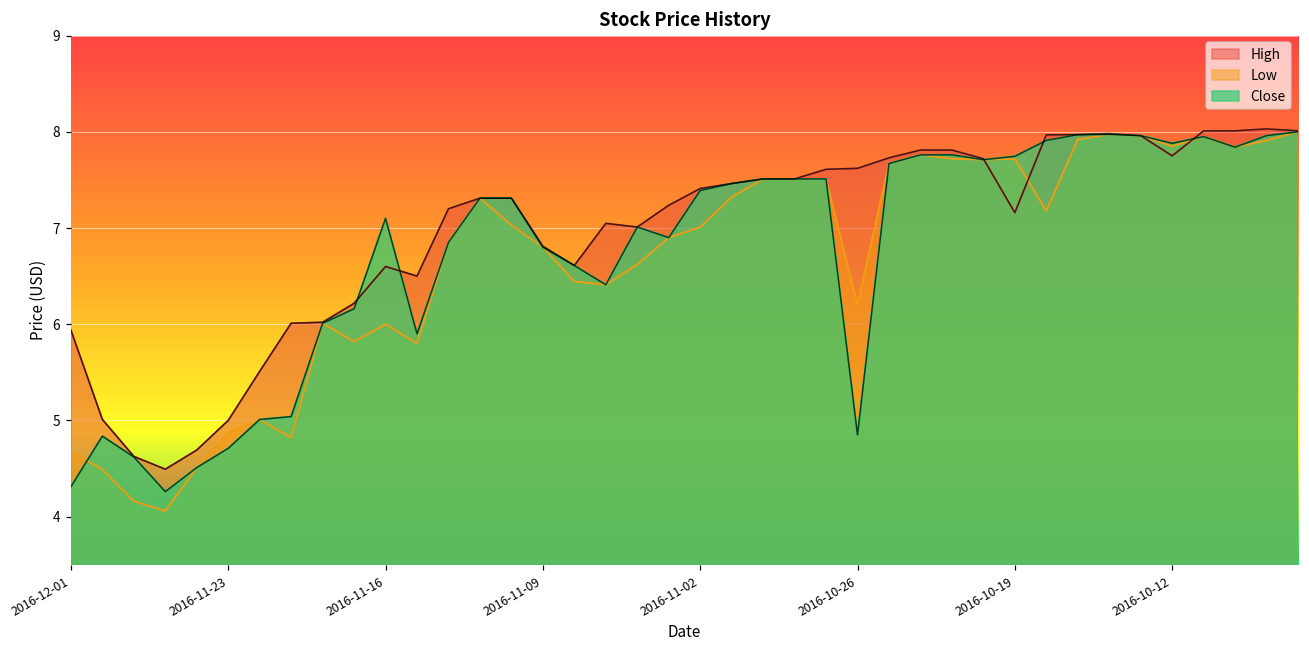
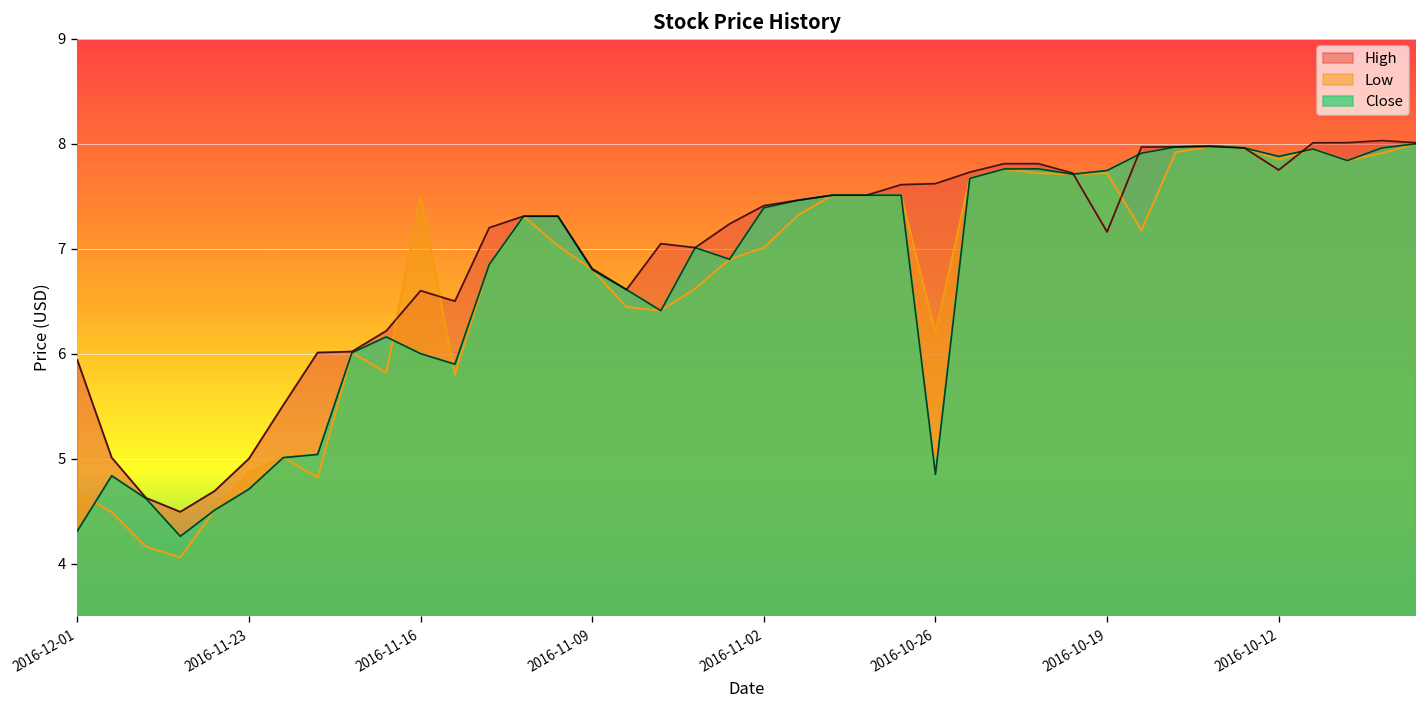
Low, 2016-11-16: 6.0 -> 7.5
Close, 2016-11-16: 7.1 -> 6.0
